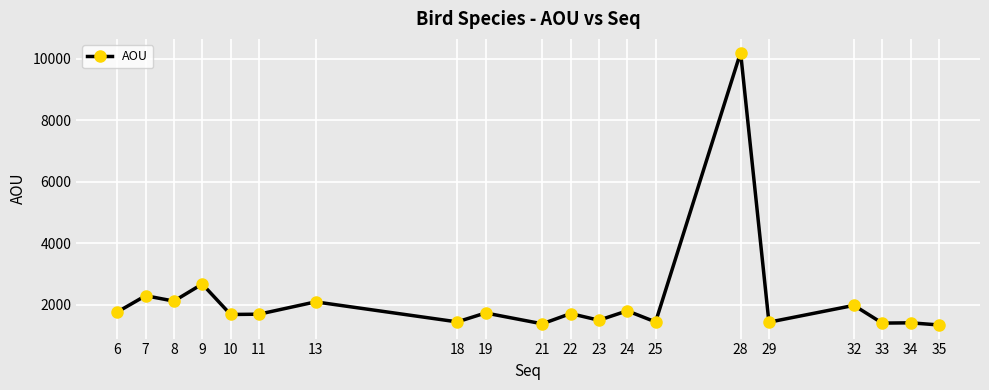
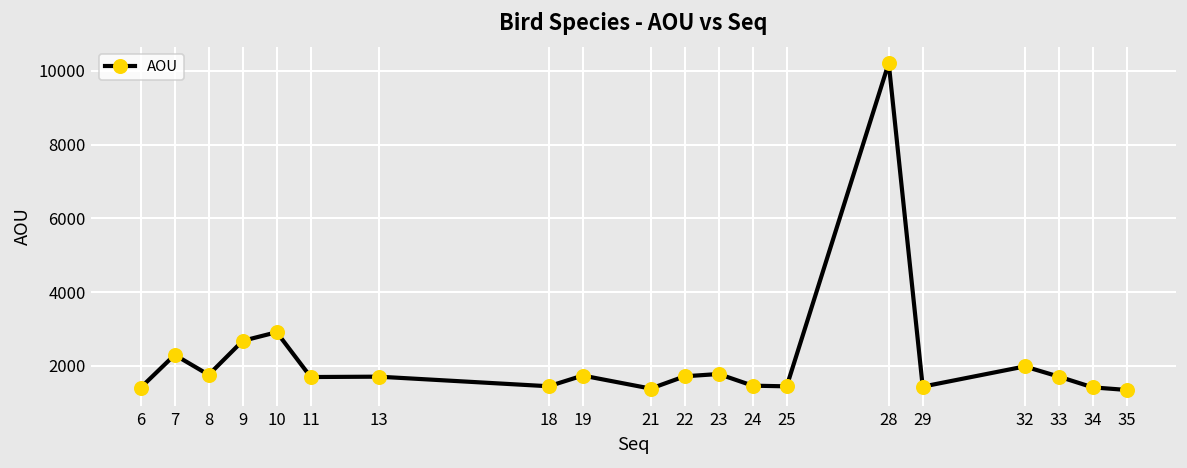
6: 1800 -> 1400
8: 2100 -> 1800
10: 1700 -> 2900
13: 2100 -> 1700
23: 1500 -> 1800
24: 1800 -> 1500
33: 1400 -> 1700
